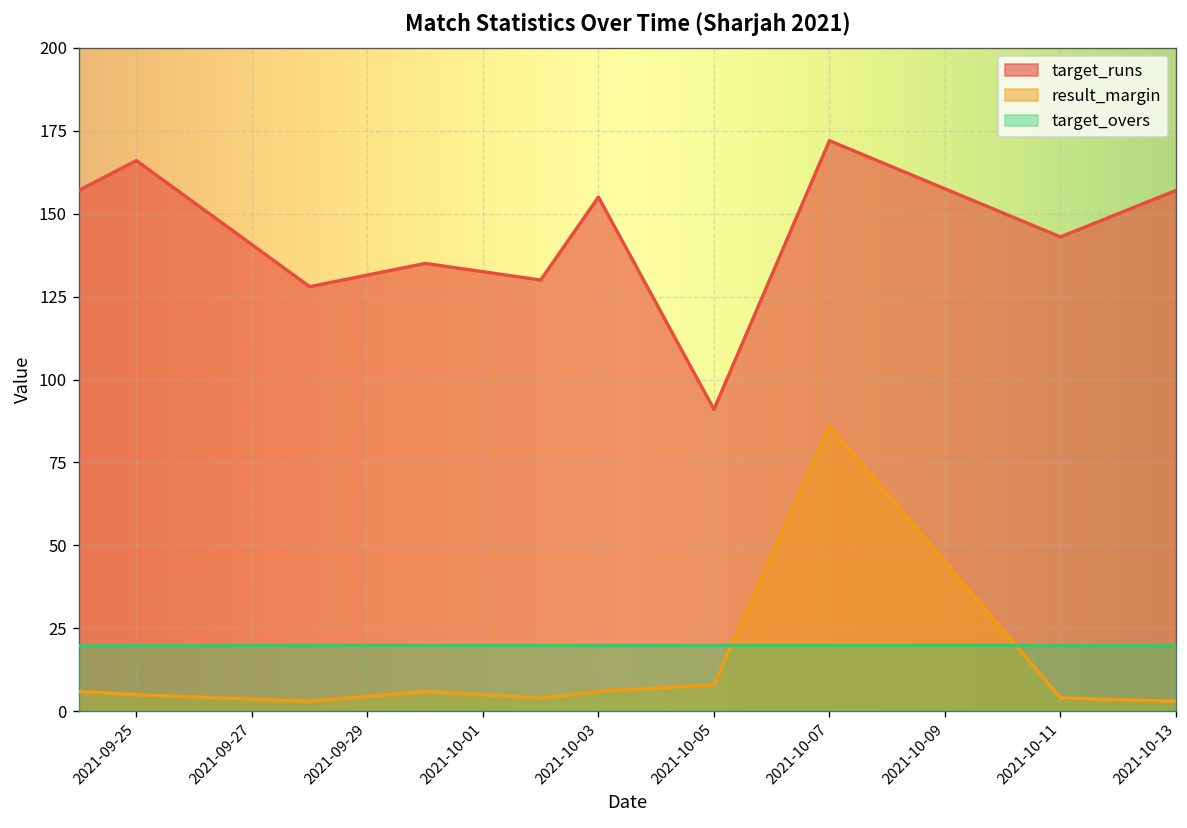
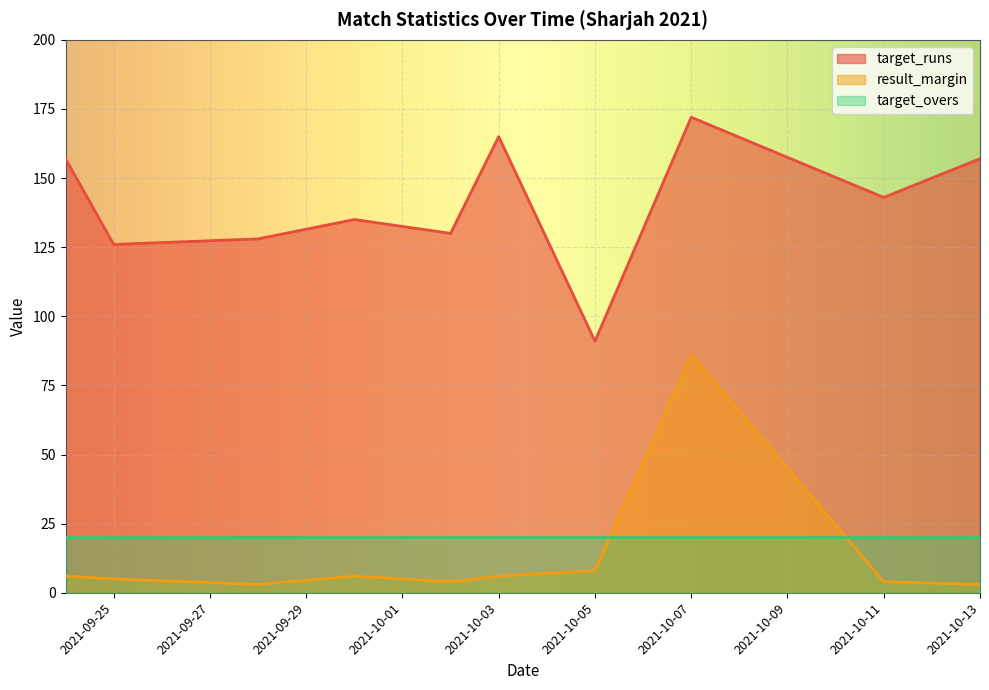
target_runs, 2021-09-25: 166 -> 126
target_runs, 2021-10-03: 155 -> 165
